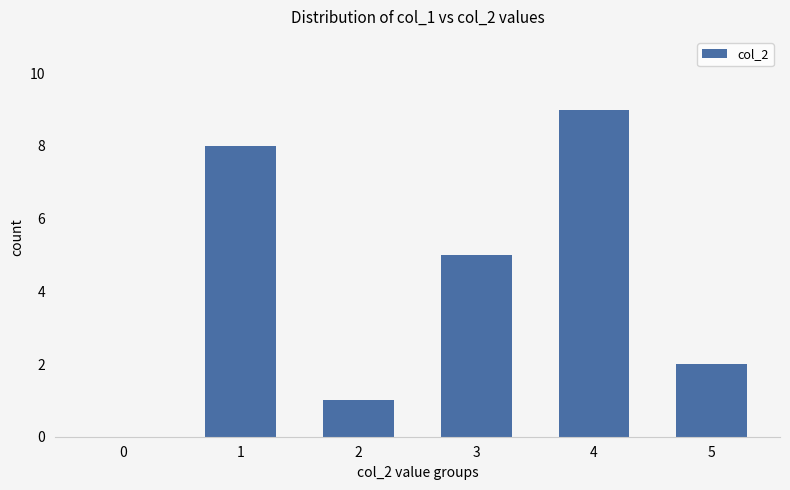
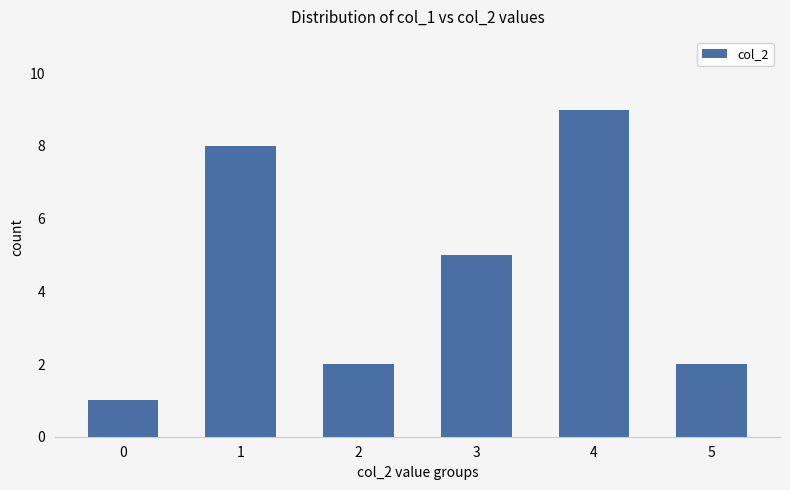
0: 0 -> 1
2: 1 -> 2
